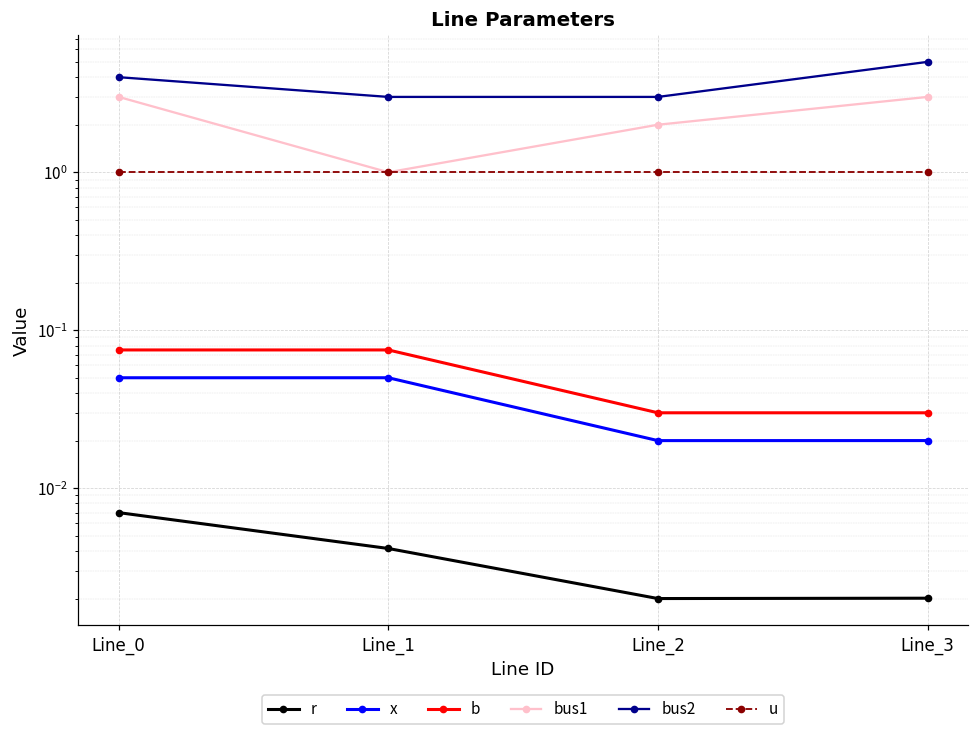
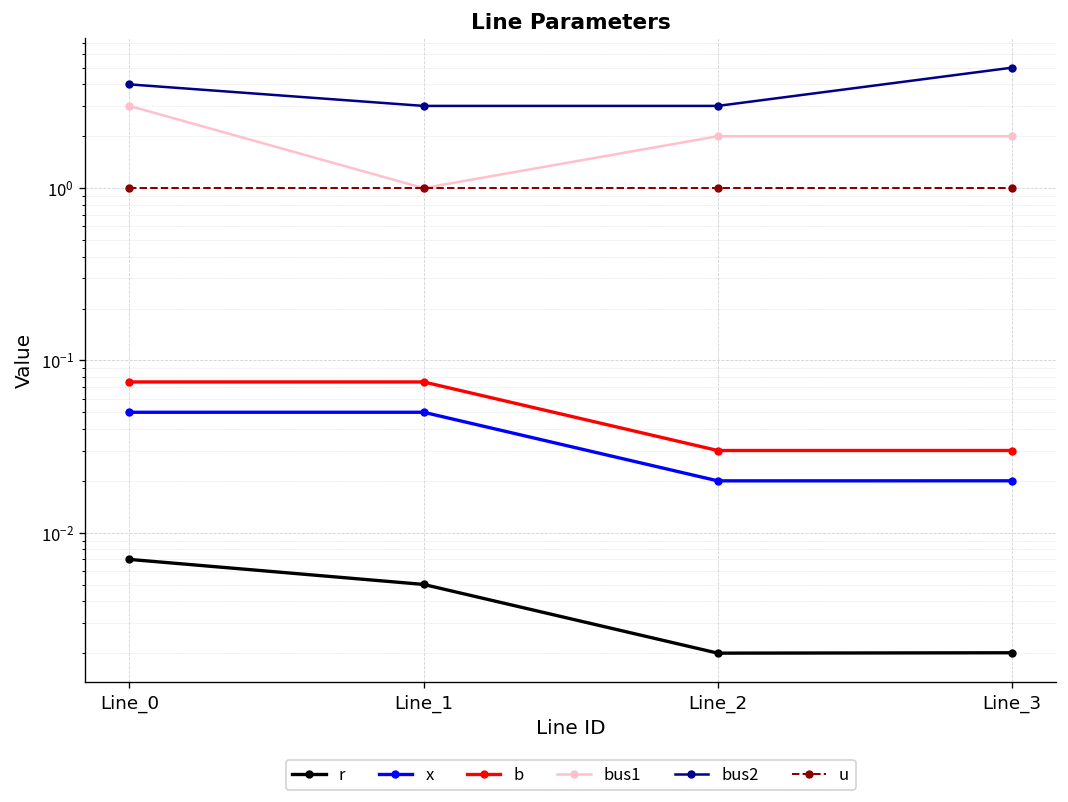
r, Line_1: 0.0042 -> 0.0050
bus1, Line_3: 3 -> 2
